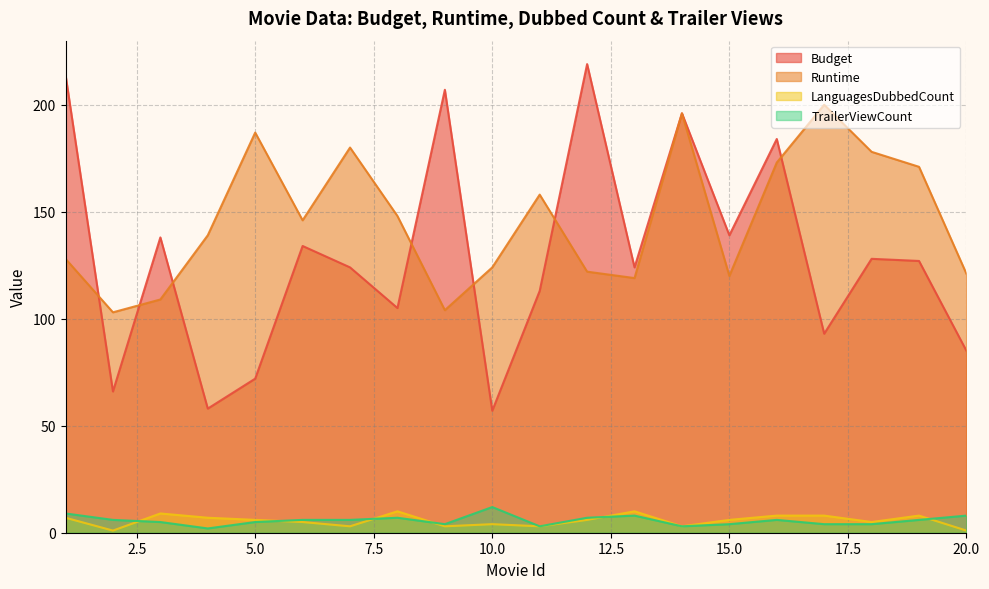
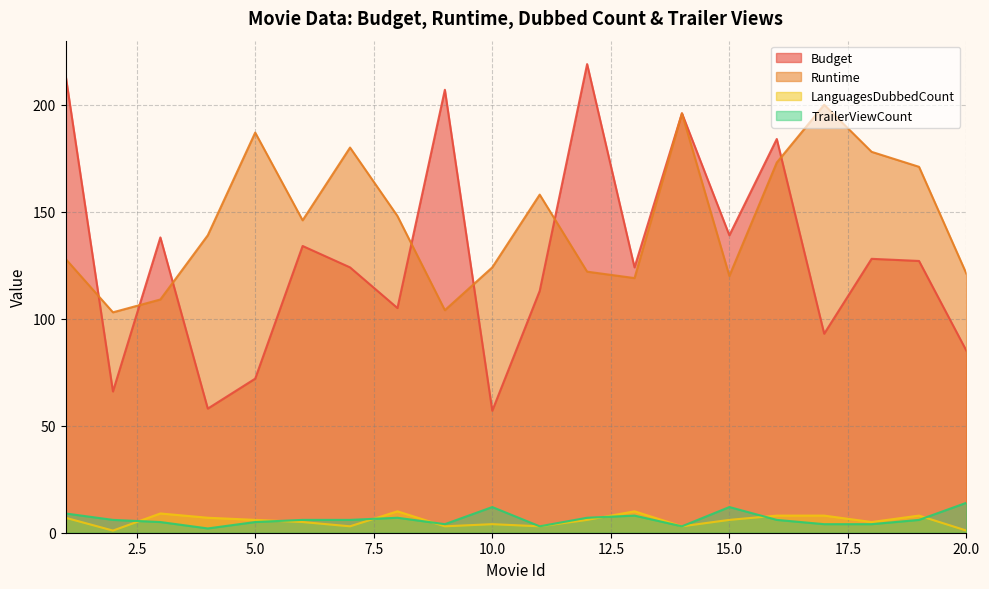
TrailerViewCount, 15.0: 4 -> 12
TrailerViewCount, 20.0: 8 -> 14
